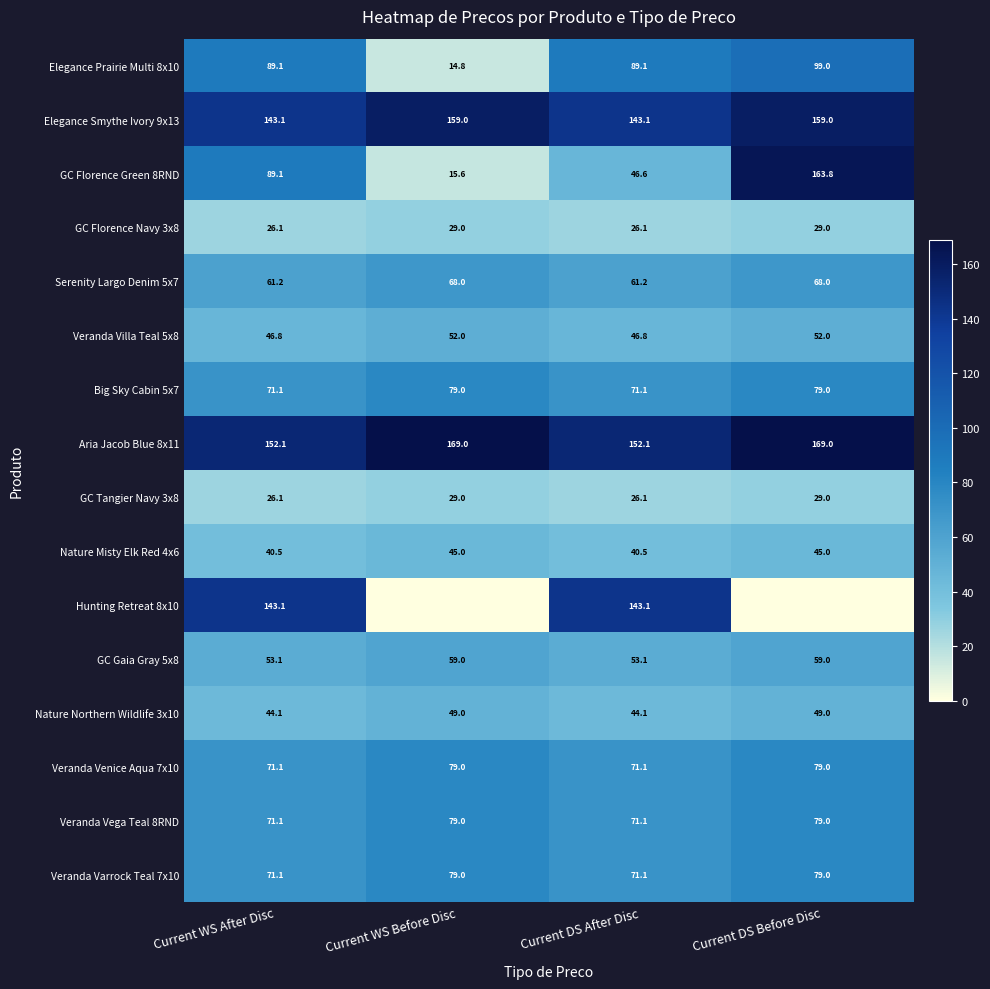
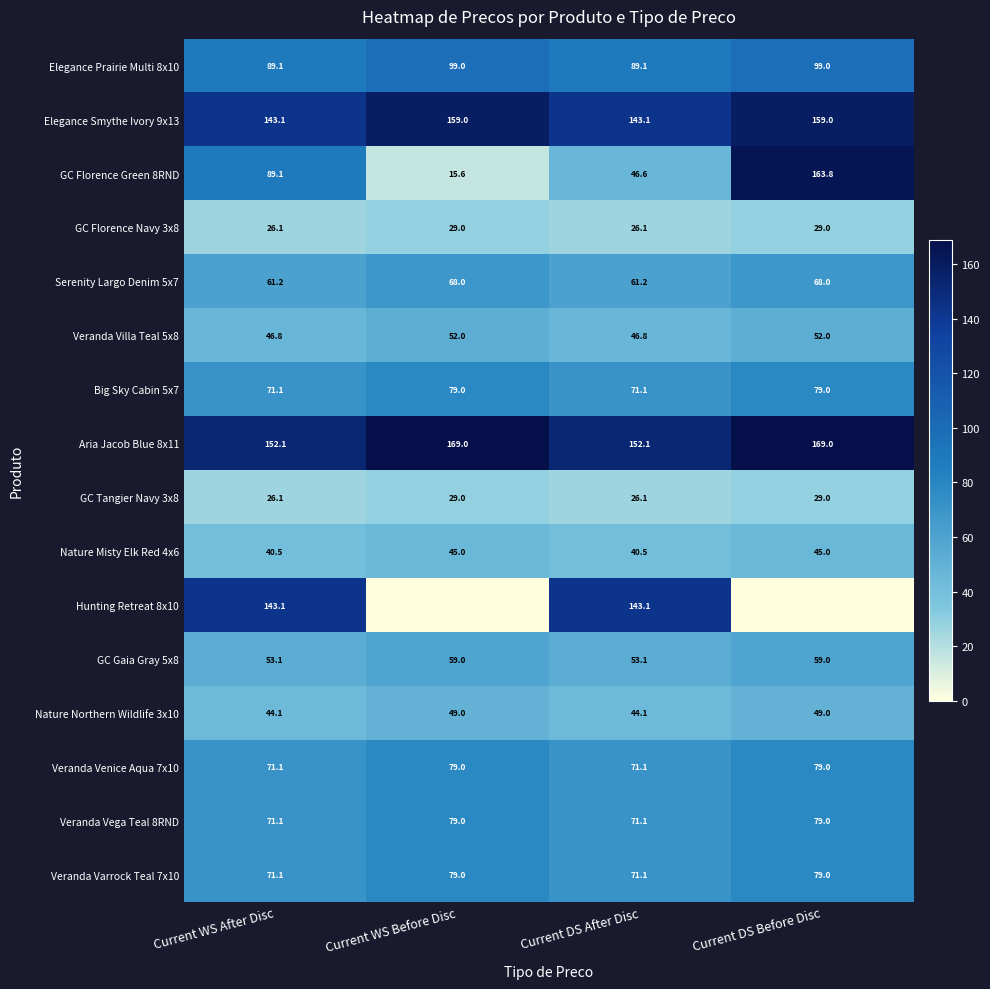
Elegance Prairie Multi 8x10, Current WS Before Disc: 14.8 -> 99.0
